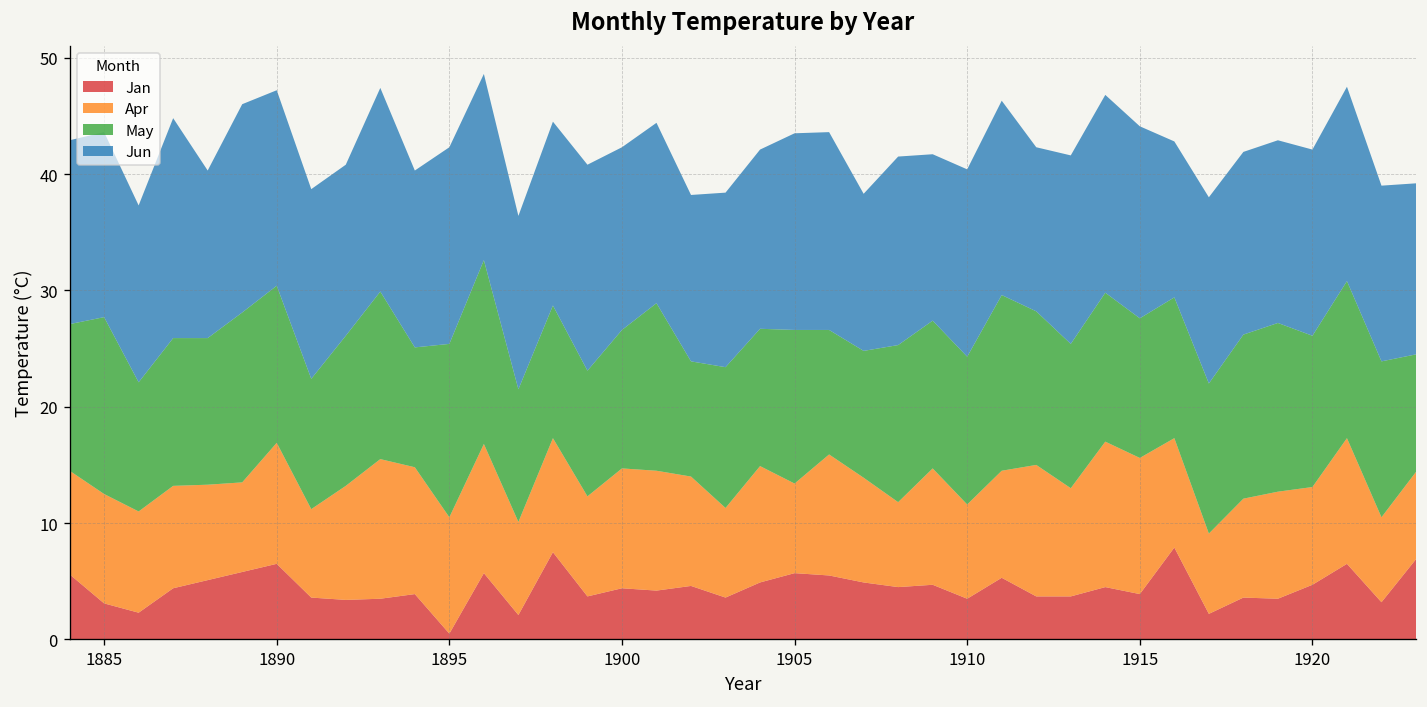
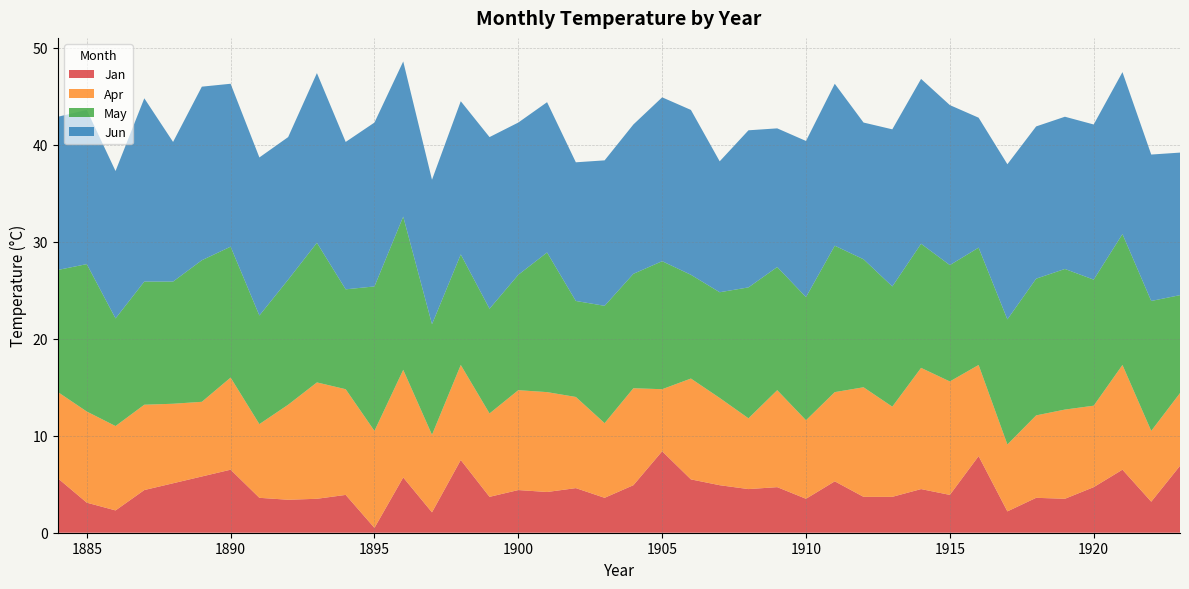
Apr, 1890: 10.4 -> 9.5
Jan, 1905: 6 -> 8
Apr, 1905: 8 -> 6
